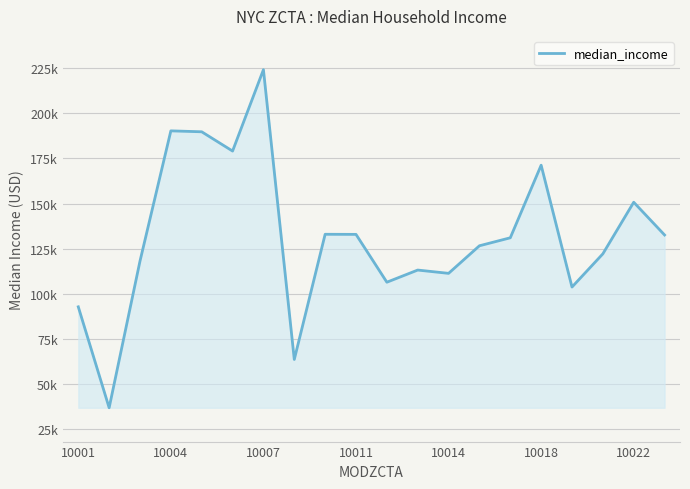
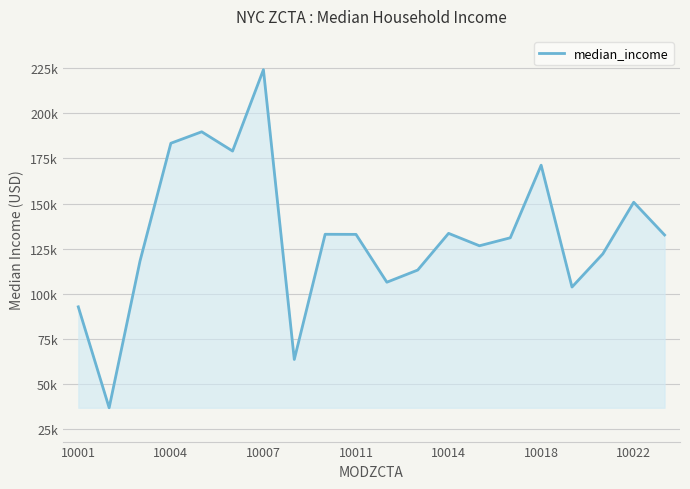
10004: 190000 -> 183000
10014: 111000 -> 134000
